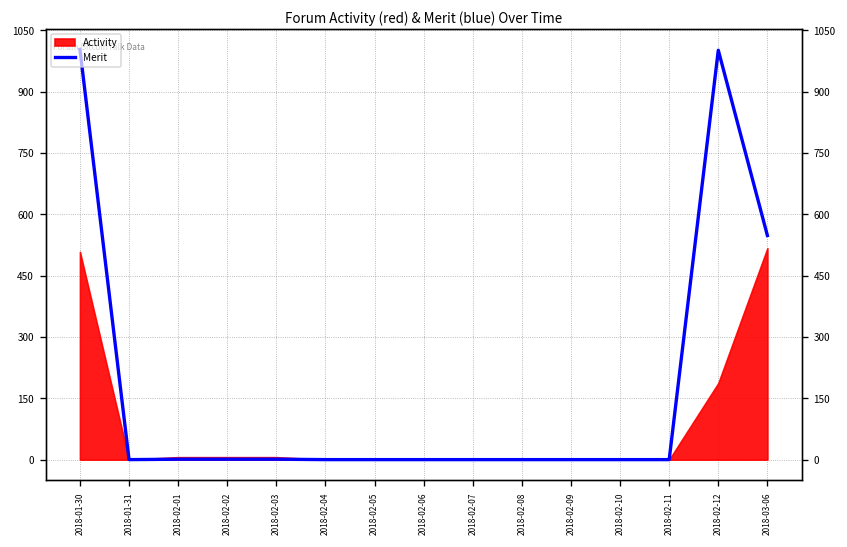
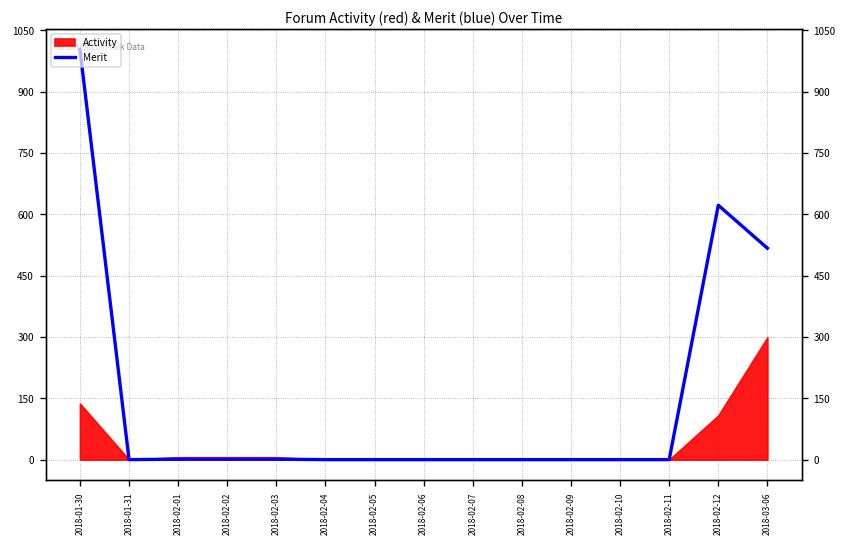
Activity, 2018-01-30: 510 -> 140
Merit, 2018-02-12: 1000 -> 620
Activity, 2018-02-12: 190 -> 110
Merit, 2018-03-06: 550 -> 520
Activity, 2018-03-06: 520 -> 300
